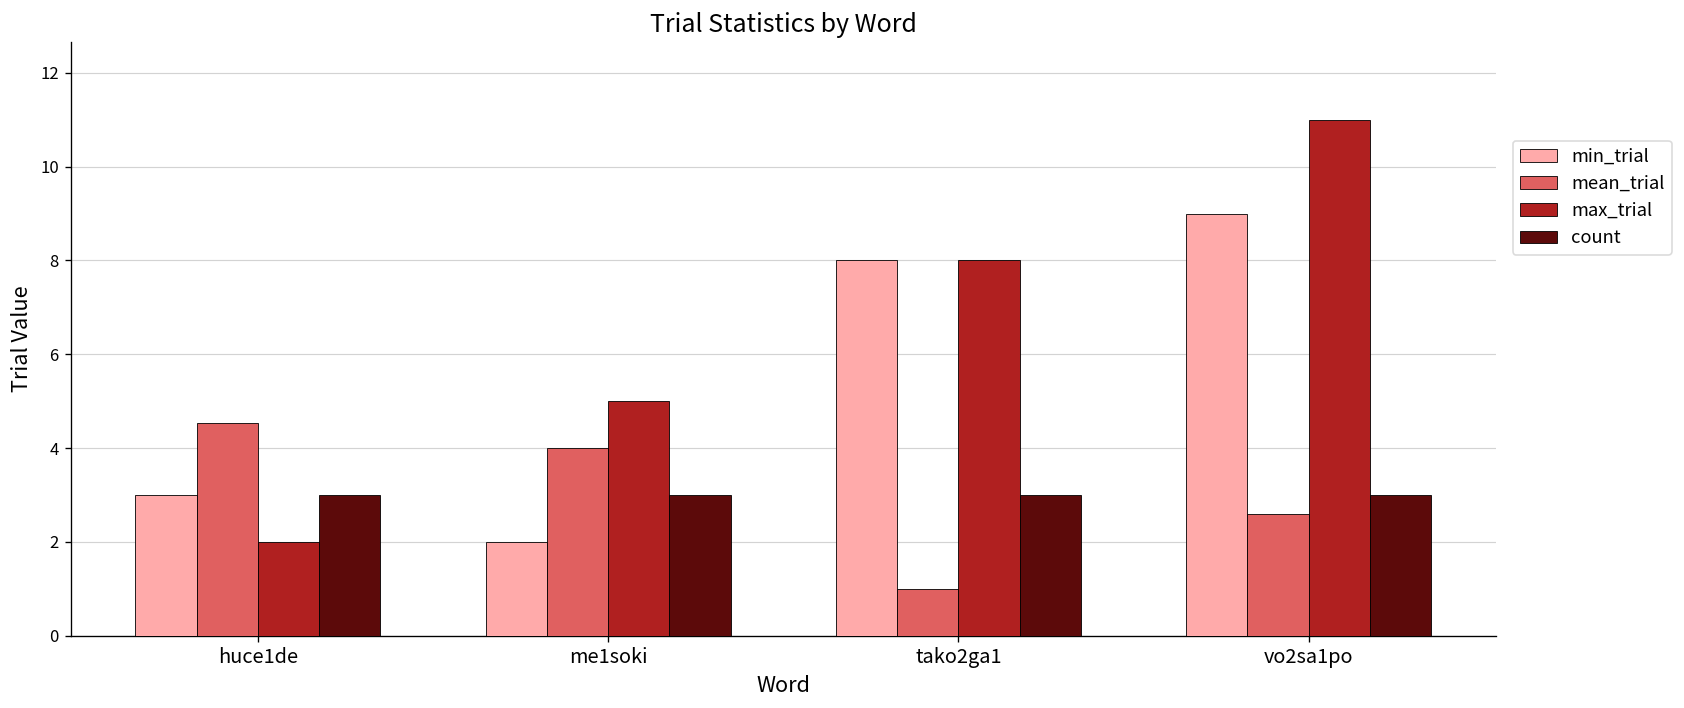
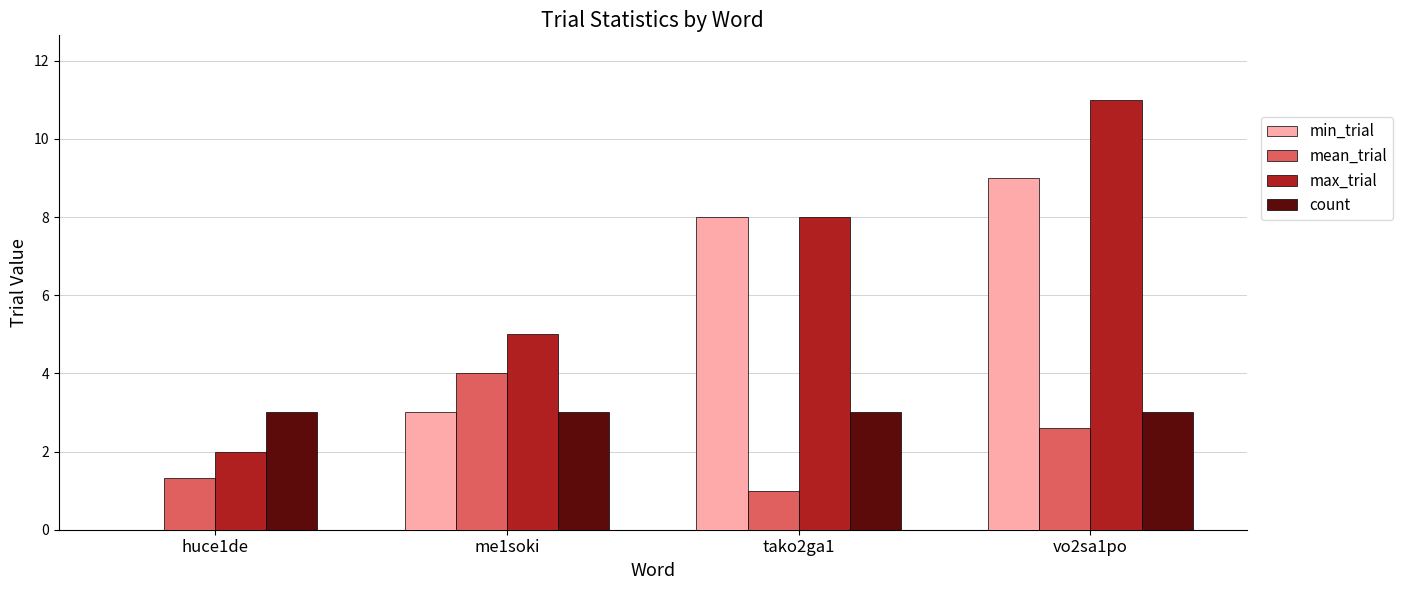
min_trial, huce1de: 3 -> 0
mean_trial, huce1de: 4.5 -> 1.3
min_trial, me1soki: 2 -> 3
